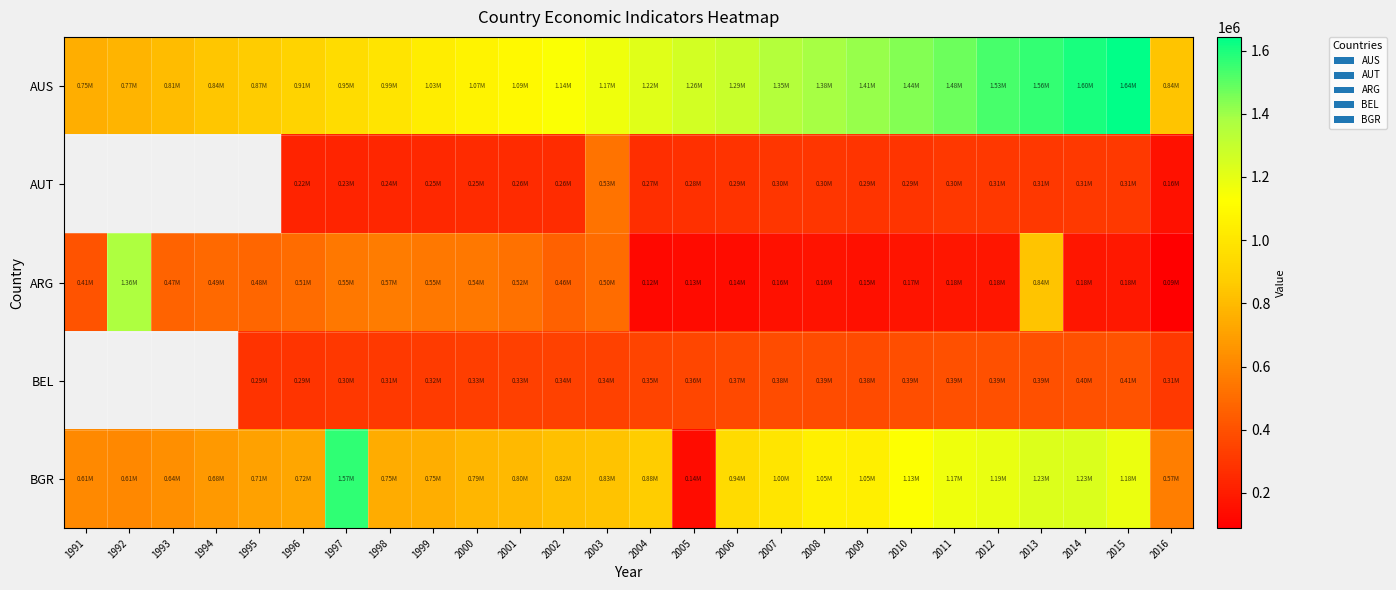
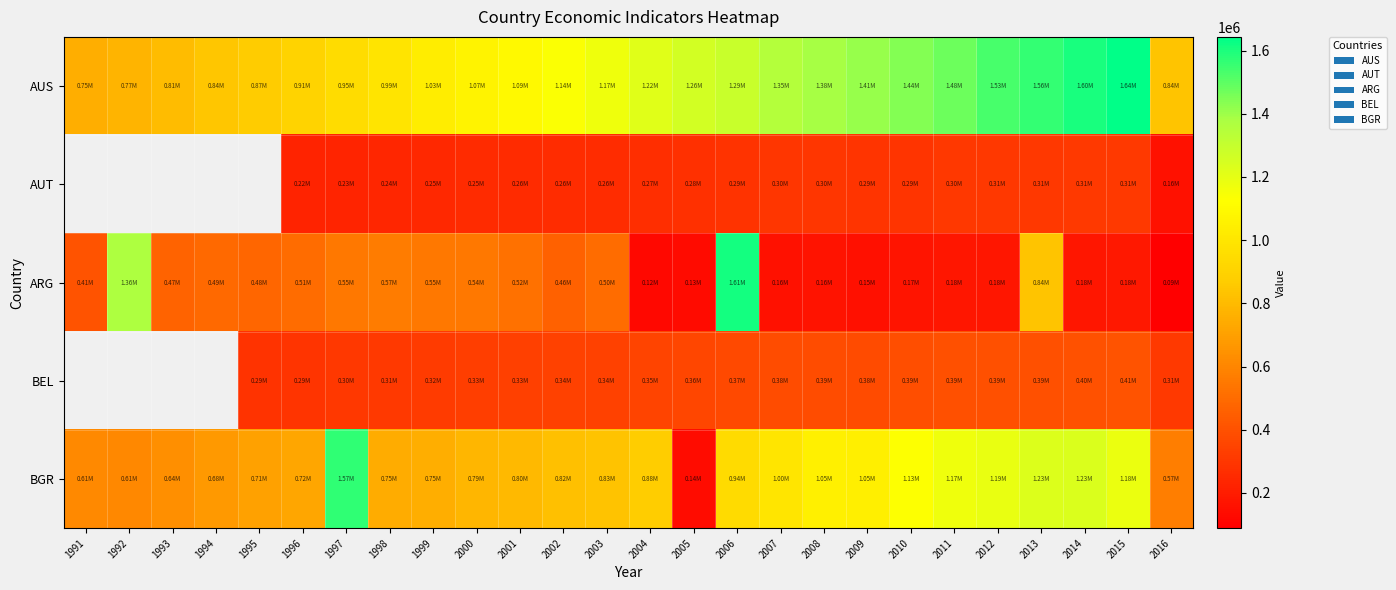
AUT, 2003: 0.53M -> 0.26M
ARG, 2006: 0.14M -> 1.61M
